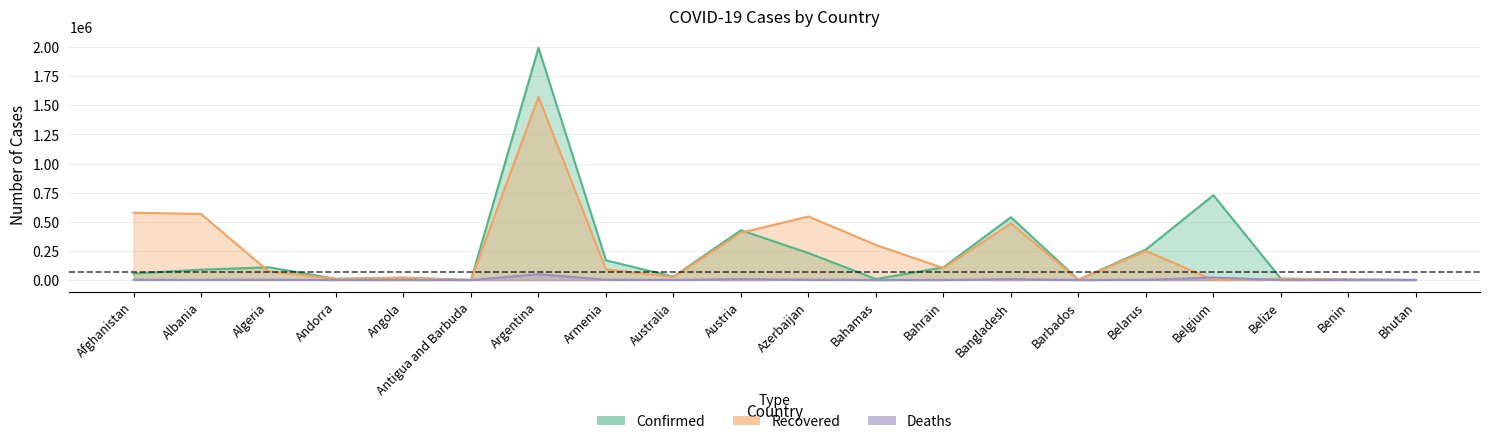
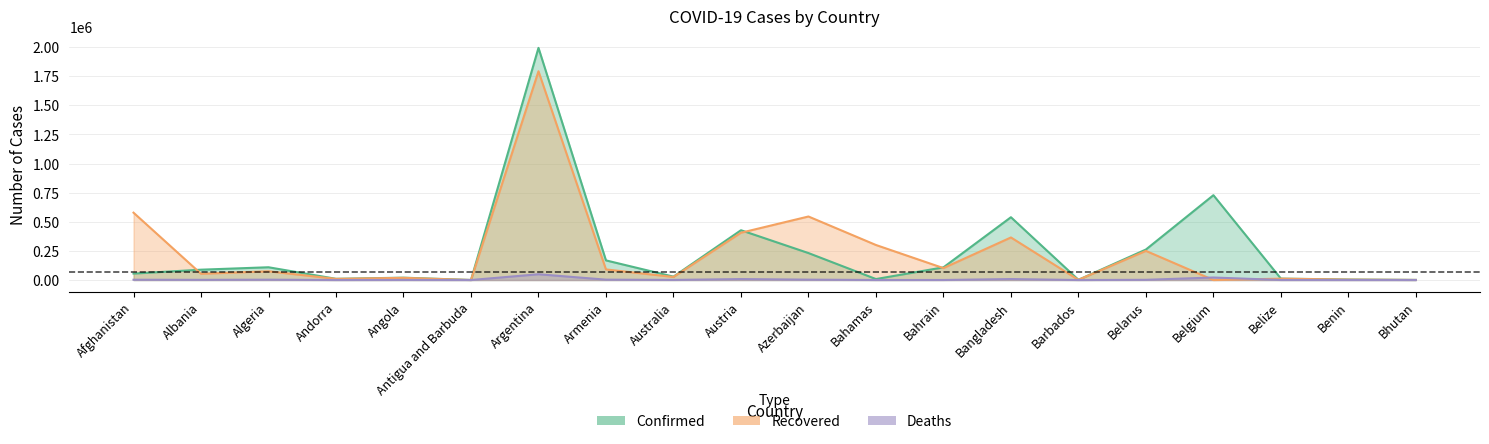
Recovered, Albania: 570000 -> 50000
Recovered, Argentina: 1570000 -> 1790000
Recovered, Bangladesh: 490000 -> 370000
